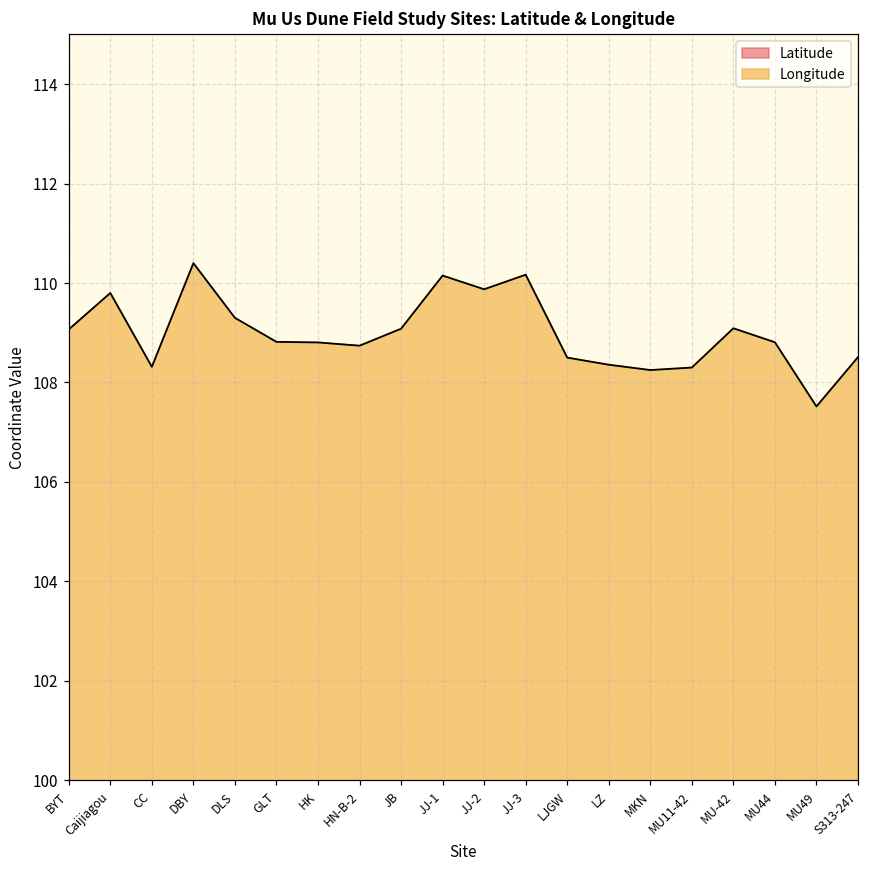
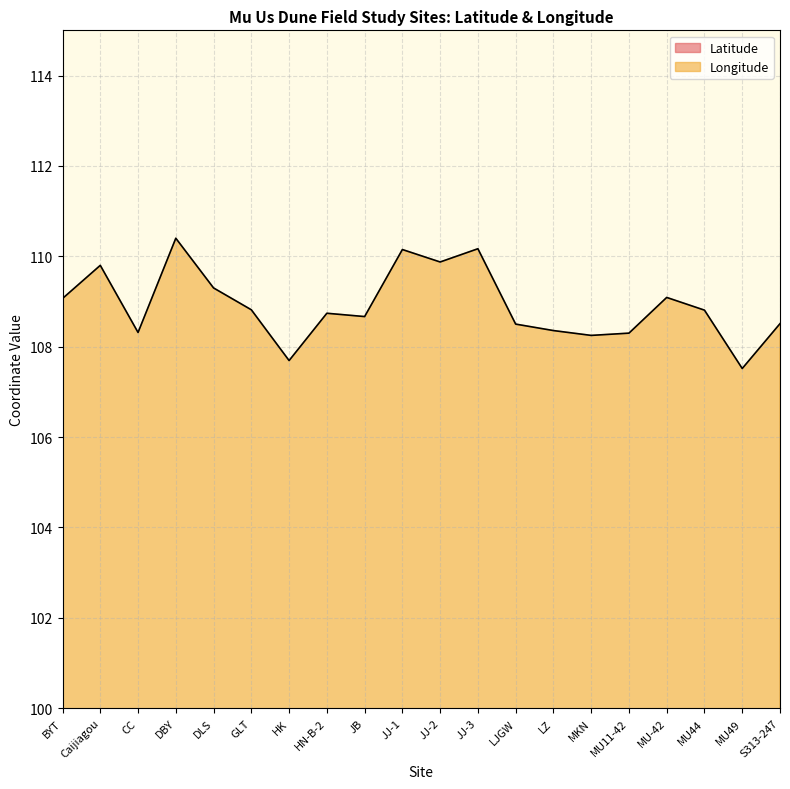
Longitude, HK: 108.8 -> 107.7
Longitude, JB: 109.1 -> 108.7
